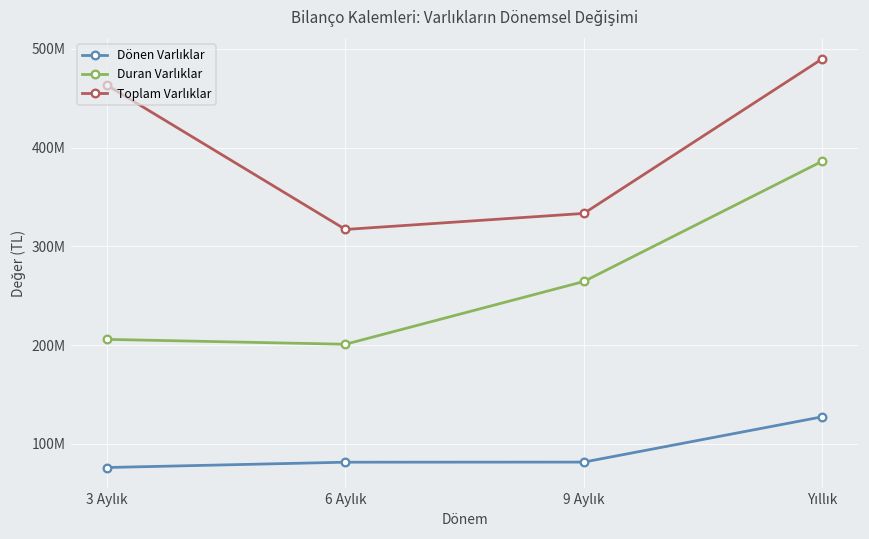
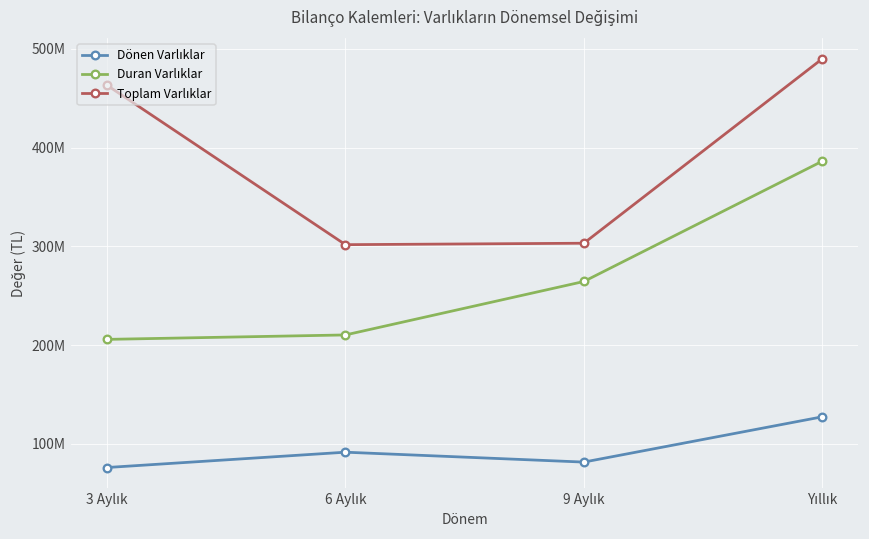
Dönen Varlıklar, 6 Aylık: 80000000 -> 90000000
Duran Varlıklar, 6 Aylık: 200000000 -> 210000000
Toplam Varlıklar, 6 Aylık: 320000000 -> 300000000
Toplam Varlıklar, 9 Aylık: 330000000 -> 300000000
